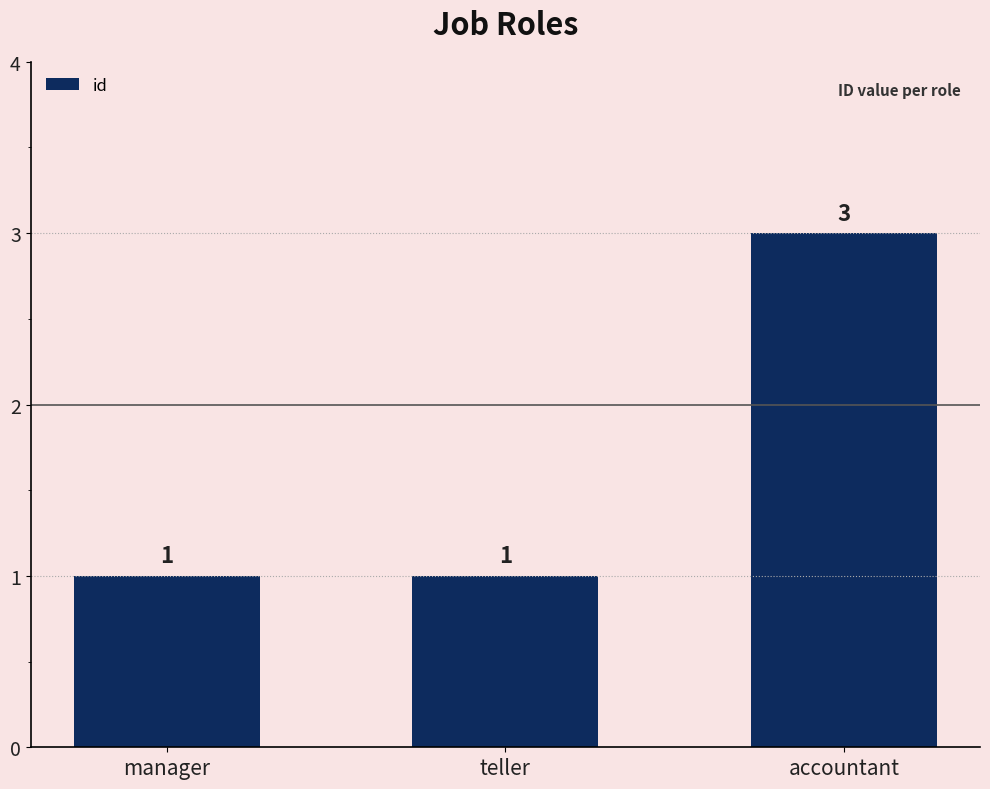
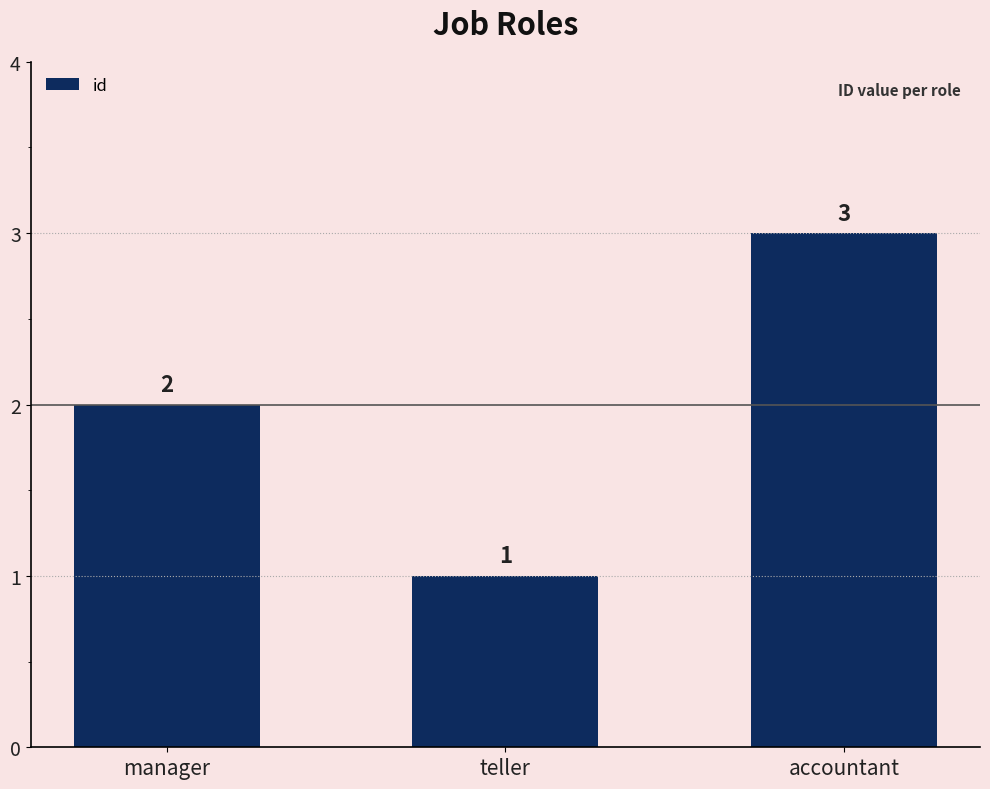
manager: 1 -> 2
